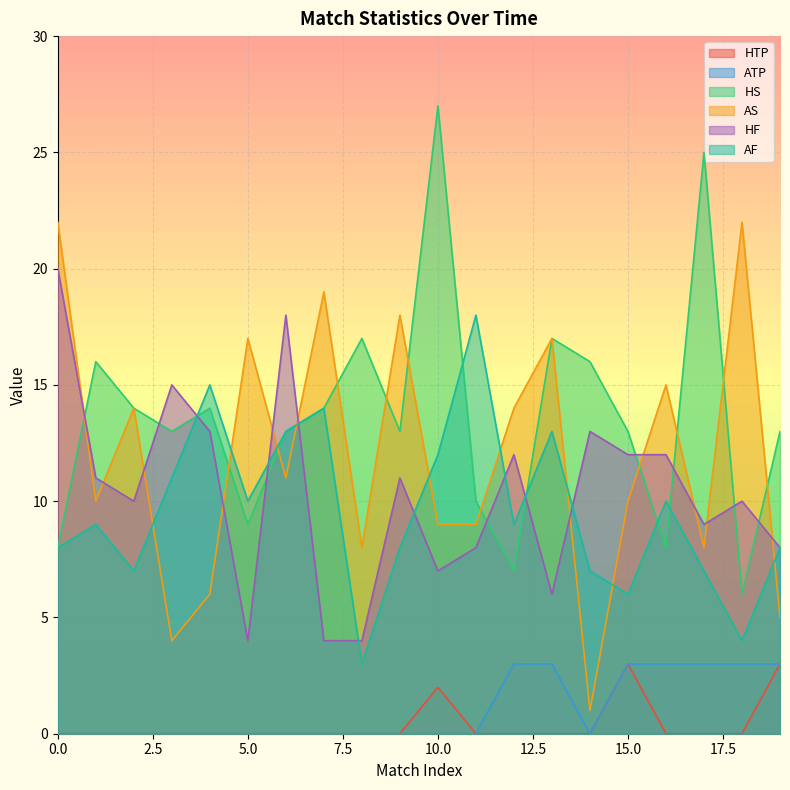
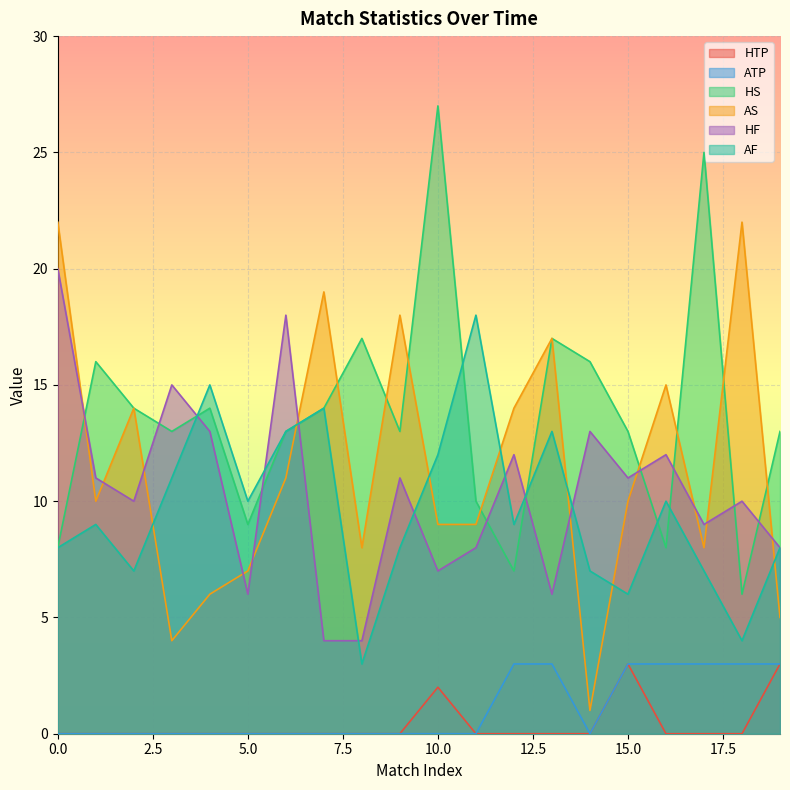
AS, 5.0: 17 -> 7
HF, 5.0: 4 -> 6
HF, 15.0: 12 -> 11
